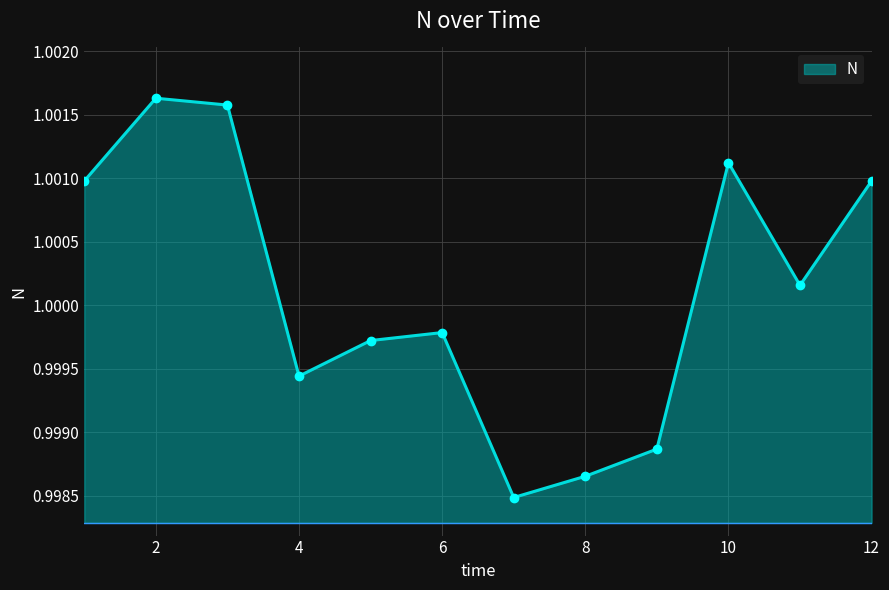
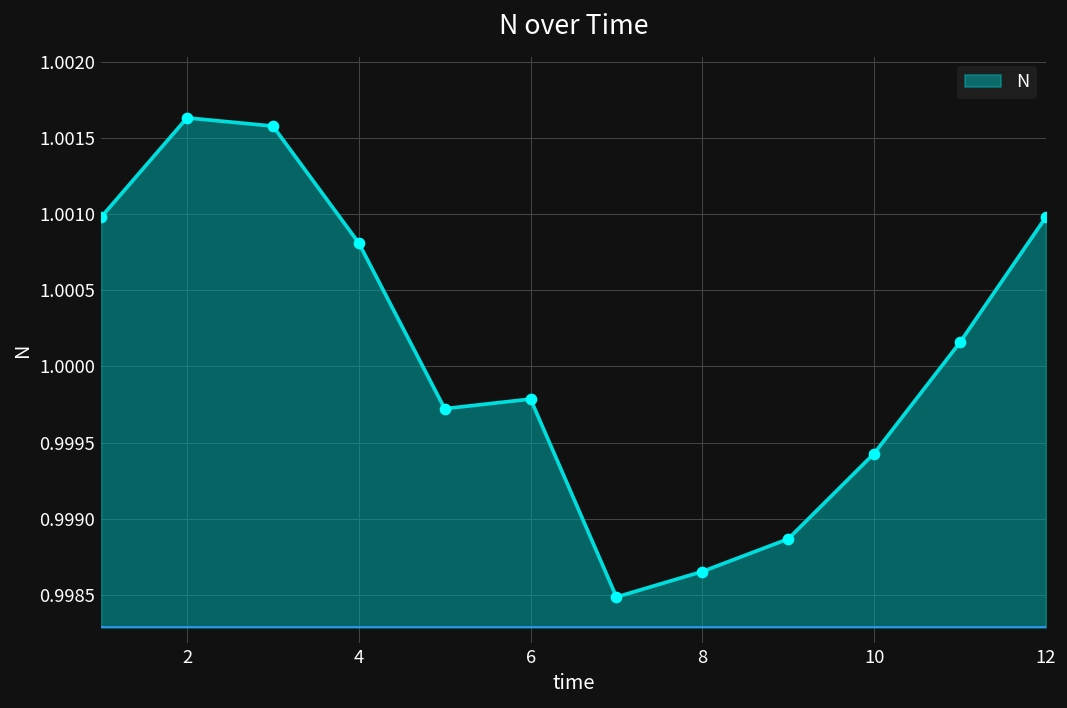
4: 0.99944 -> 1.00081
10: 1.00112 -> 0.99943
